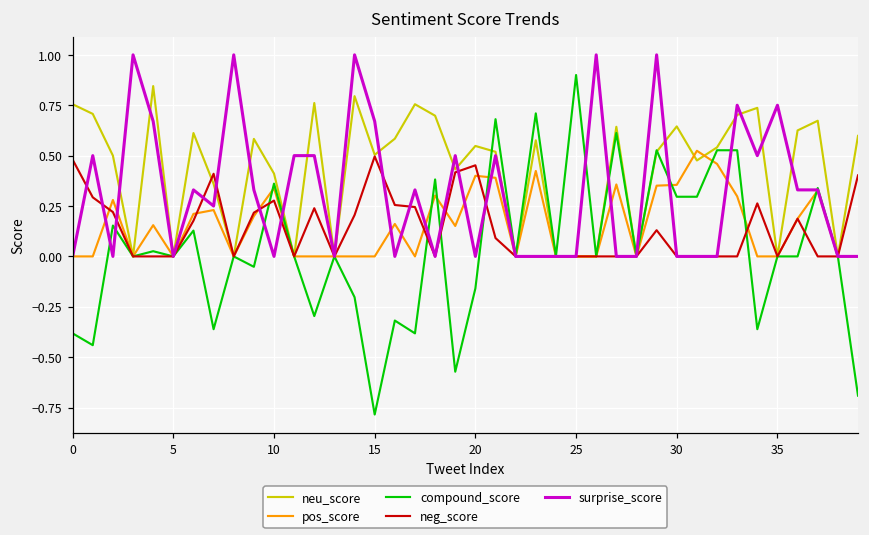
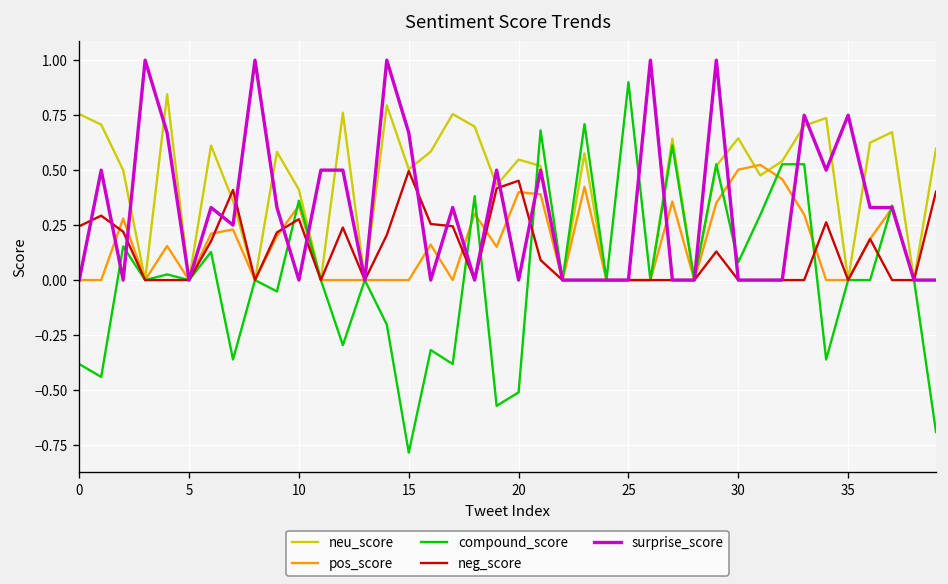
neg_score, 0: 0.48 -> 0.25
compound_score, 20: -0.16 -> -0.51
pos_score, 30: 0.36 -> 0.50
compound_score, 30: 0.30 -> 0.08
